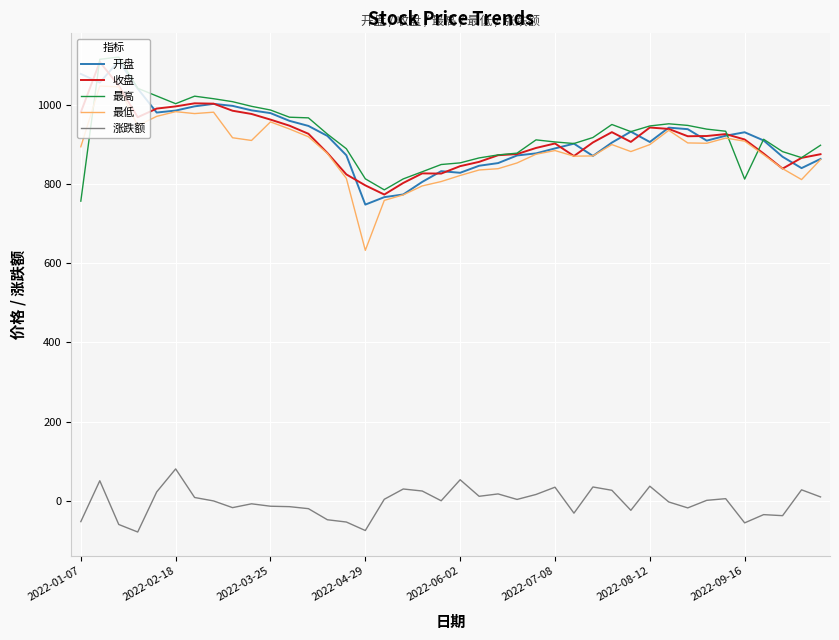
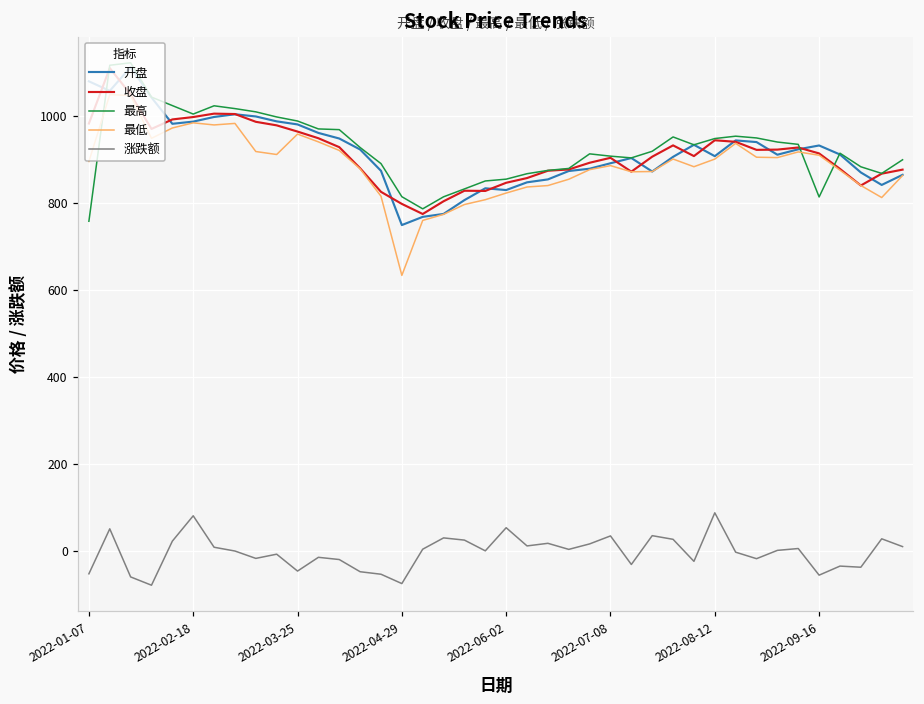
涨跌额, 2022-03-25: -10 -> -50
涨跌额, 2022-08-12: 40 -> 90
